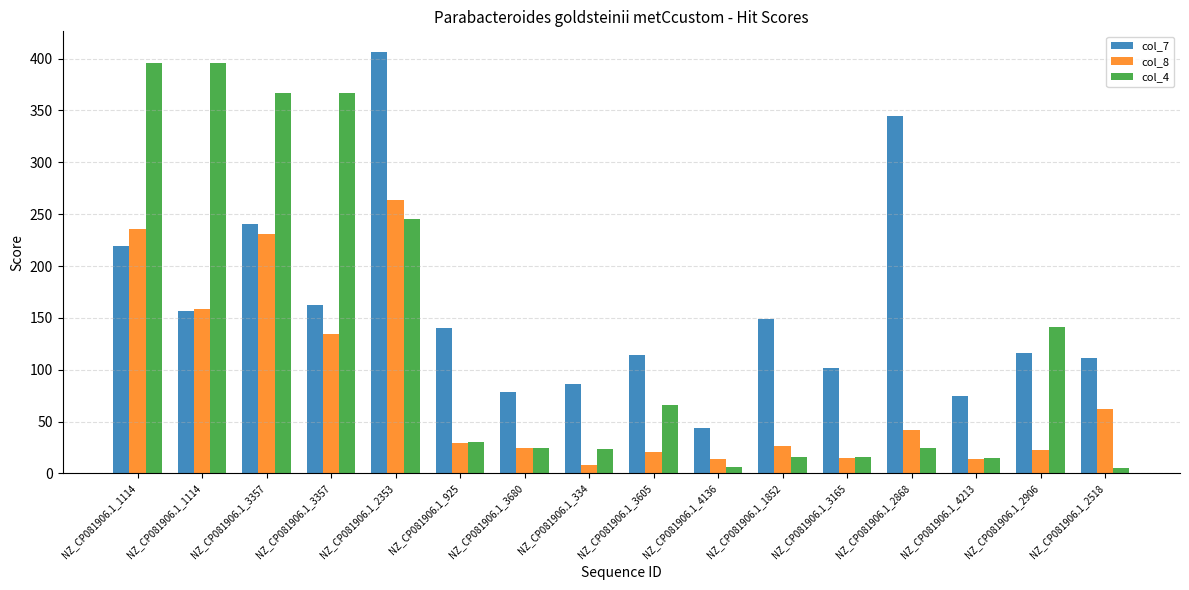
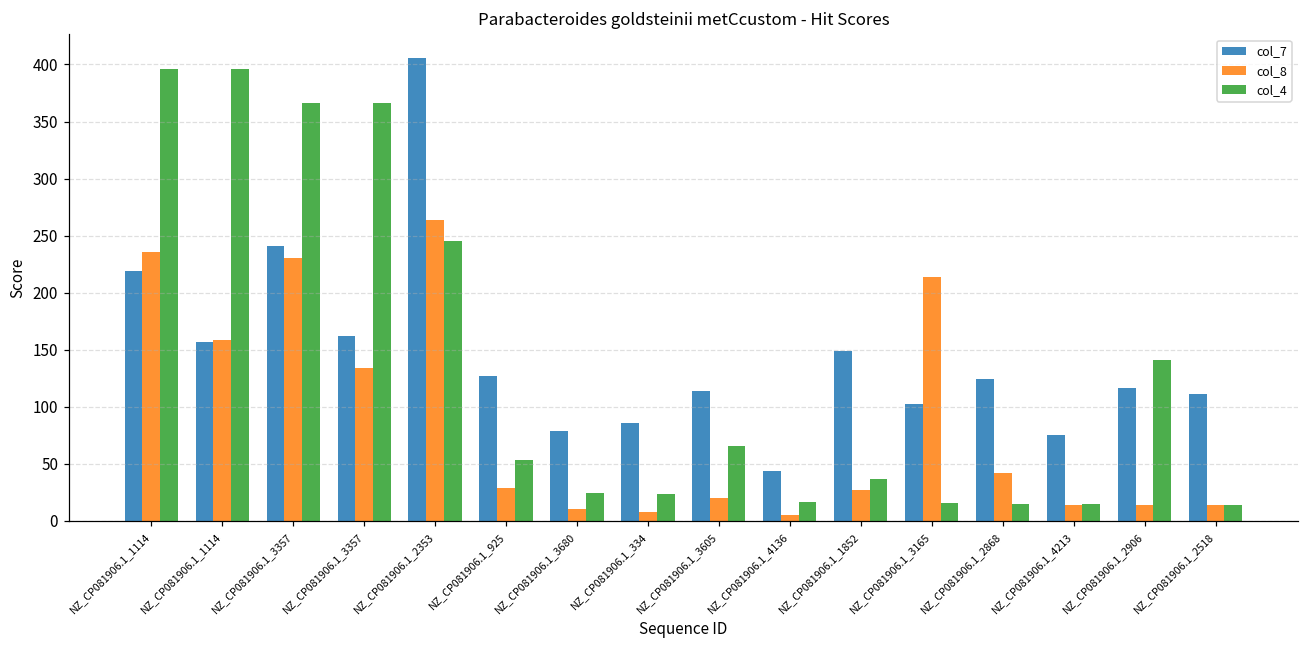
col_7, NZ_CP081906.1_925: 140 -> 127
col_4, NZ_CP081906.1_925: 30 -> 53
col_8, NZ_CP081906.1_3680: 24 -> 10
col_8, NZ_CP081906.1_4136: 14 -> 6
col_4, NZ_CP081906.1_4136: 6 -> 17
col_4, NZ_CP081906.1_1852: 16 -> 36
col_8, NZ_CP081906.1_3165: 15 -> 214
col_7, NZ_CP081906.1_2868: 345 -> 124
col_4, NZ_CP081906.1_2868: 25 -> 15
col_8, NZ_CP081906.1_2906: 22 -> 14
col_8, NZ_CP081906.1_2518: 62 -> 14
col_4, NZ_CP081906.1_2518: 6 -> 14
